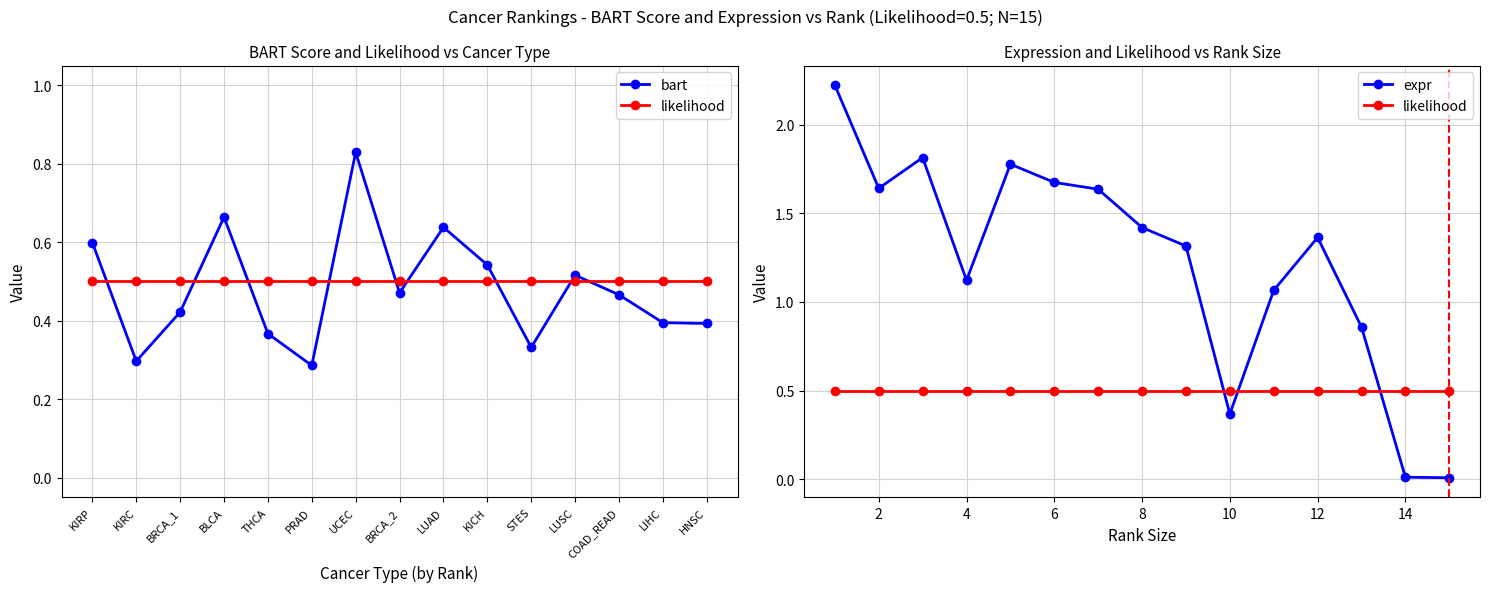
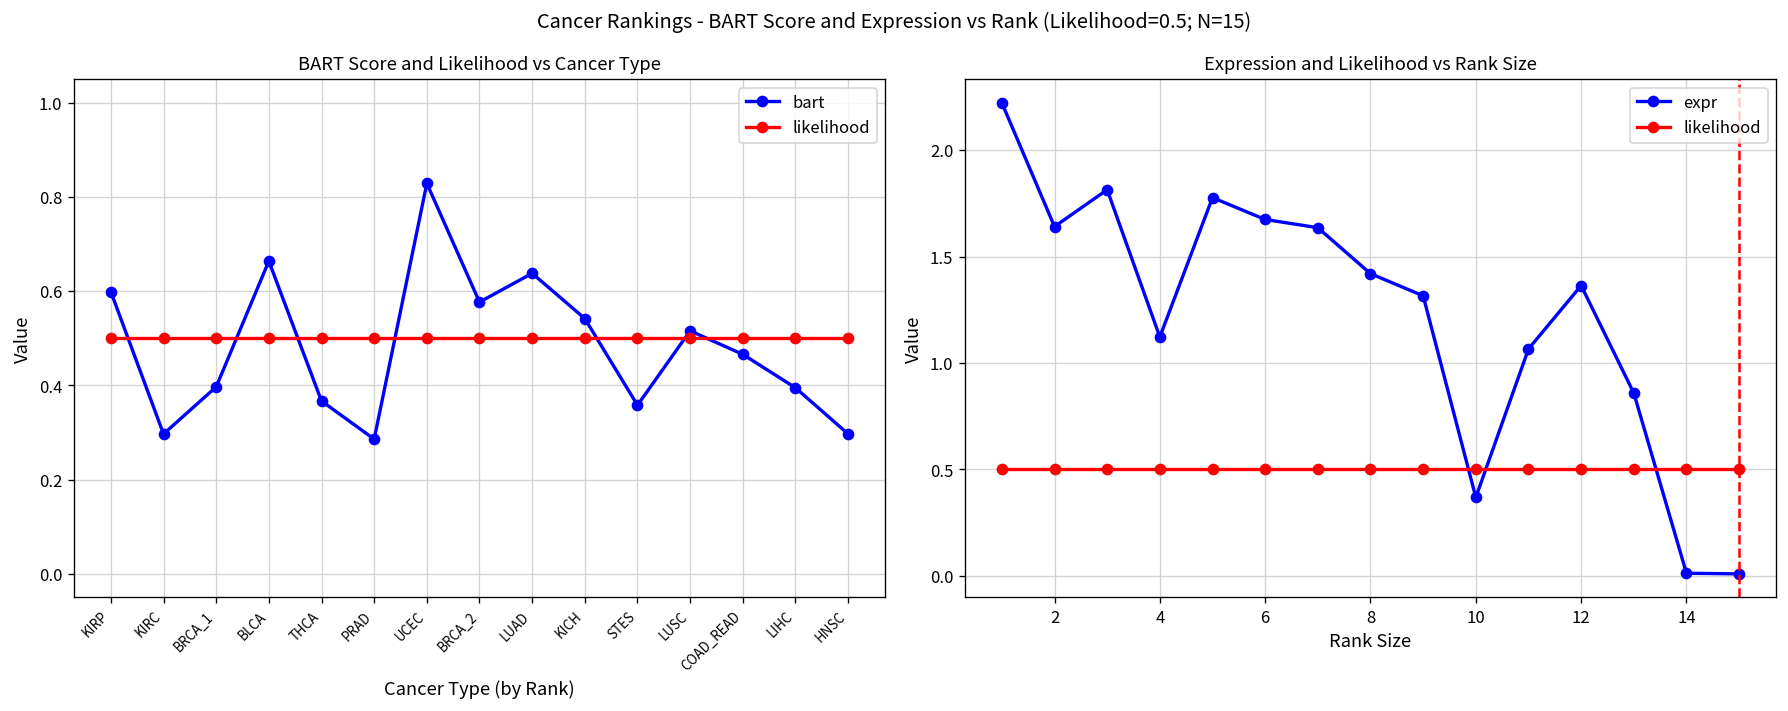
BART Score and Likelihood vs Cancer Type, bart, BRCA_1: 0.42 -> 0.40
BART Score and Likelihood vs Cancer Type, bart, BRCA_2: 0.47 -> 0.58
BART Score and Likelihood vs Cancer Type, bart, STES: 0.33 -> 0.36
BART Score and Likelihood vs Cancer Type, bart, HNSC: 0.39 -> 0.30
